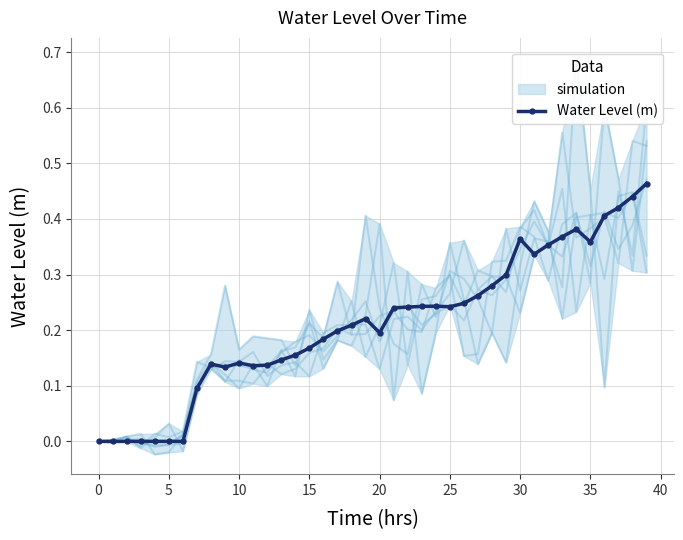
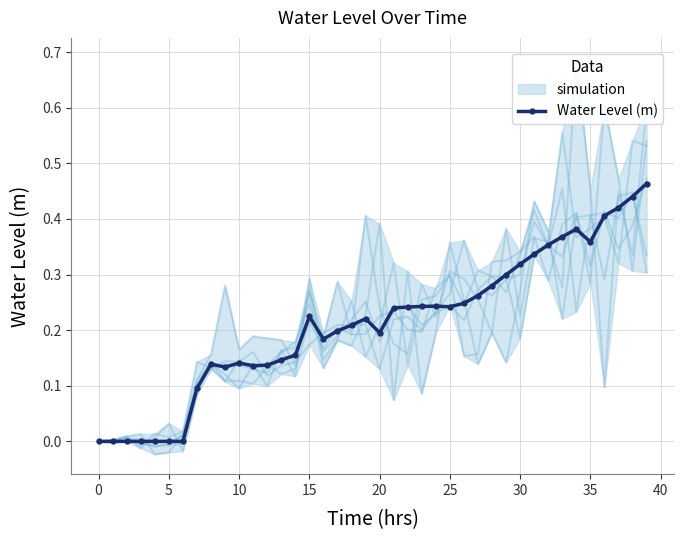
Water Level (m), 15: 0.17 -> 0.22
Water Level (m), 30: 0.36 -> 0.32
